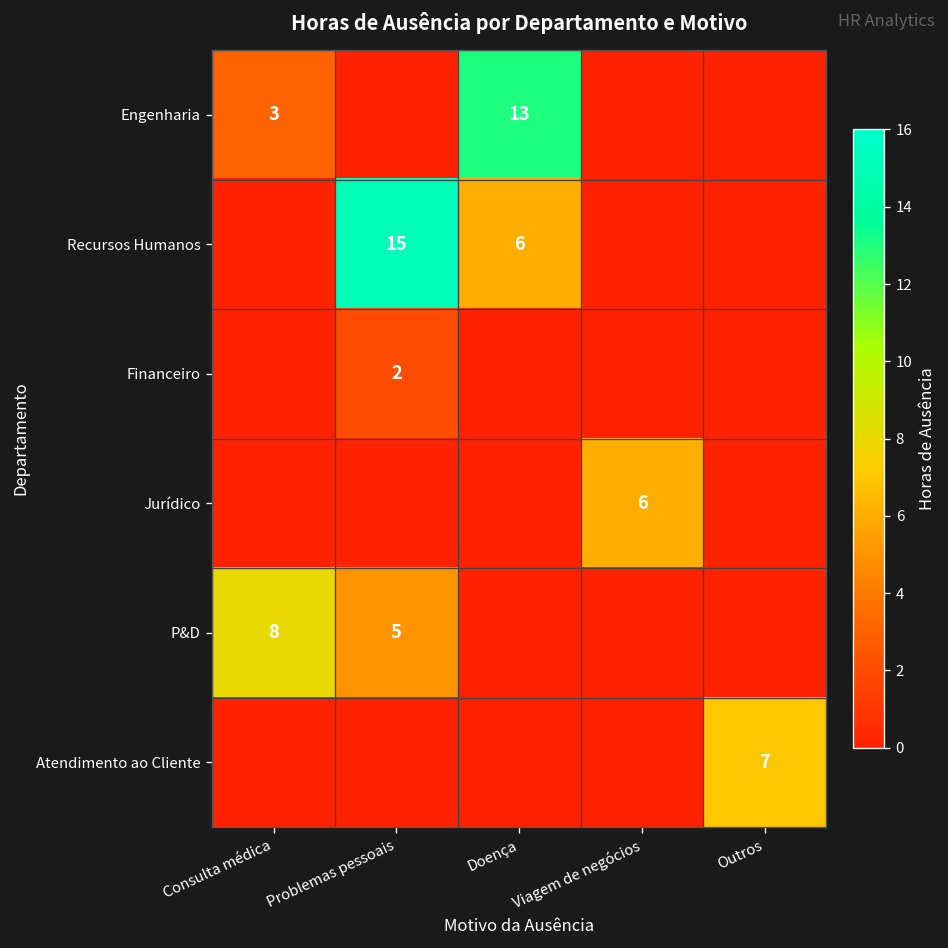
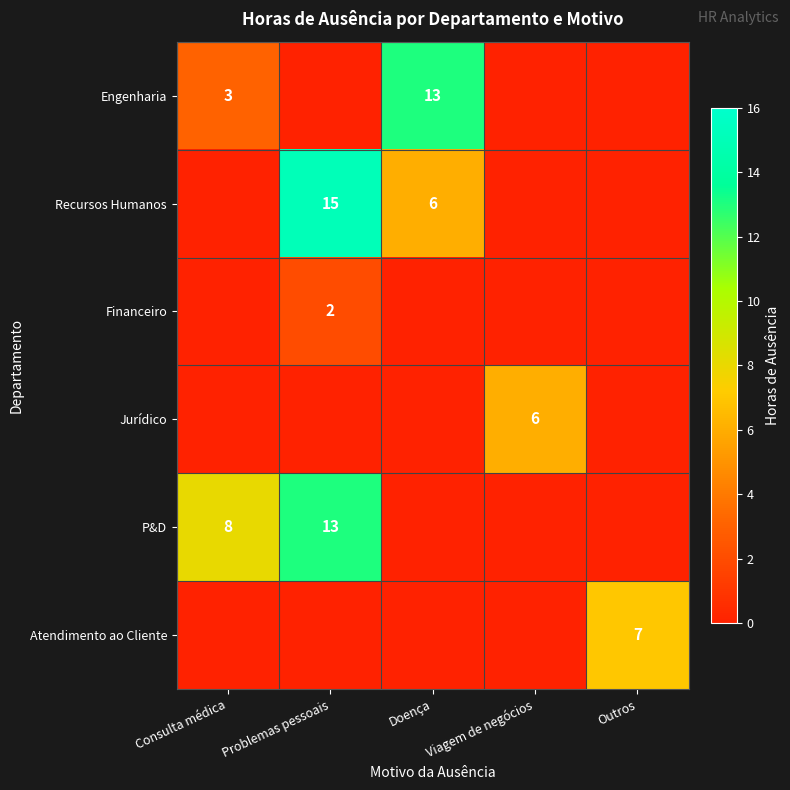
P&D, Problemas pessoais: 5 -> 13
